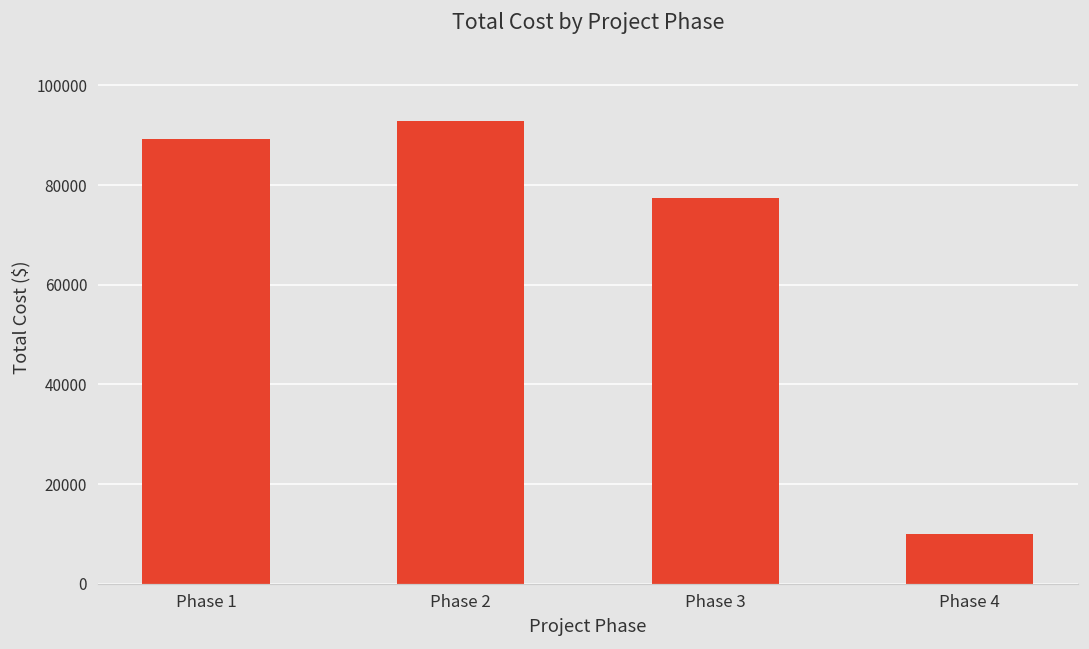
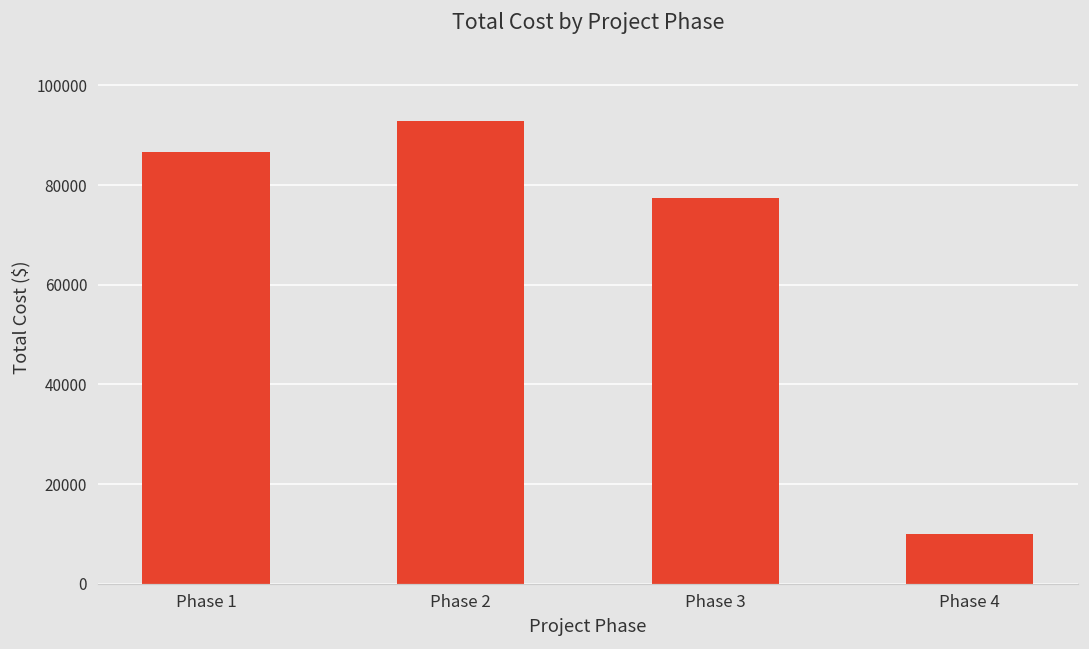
Phase 1: 89000 -> 87000
